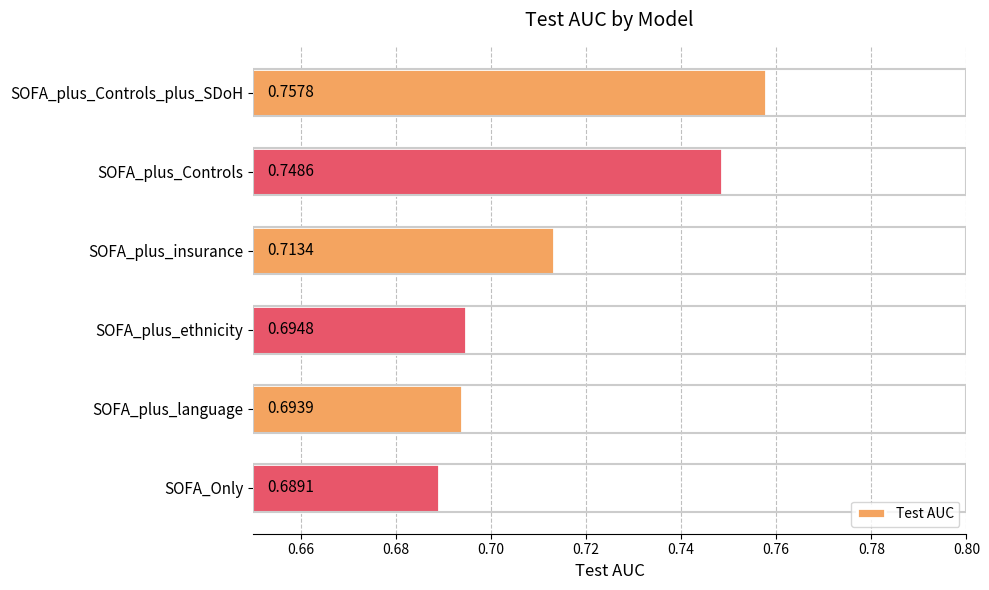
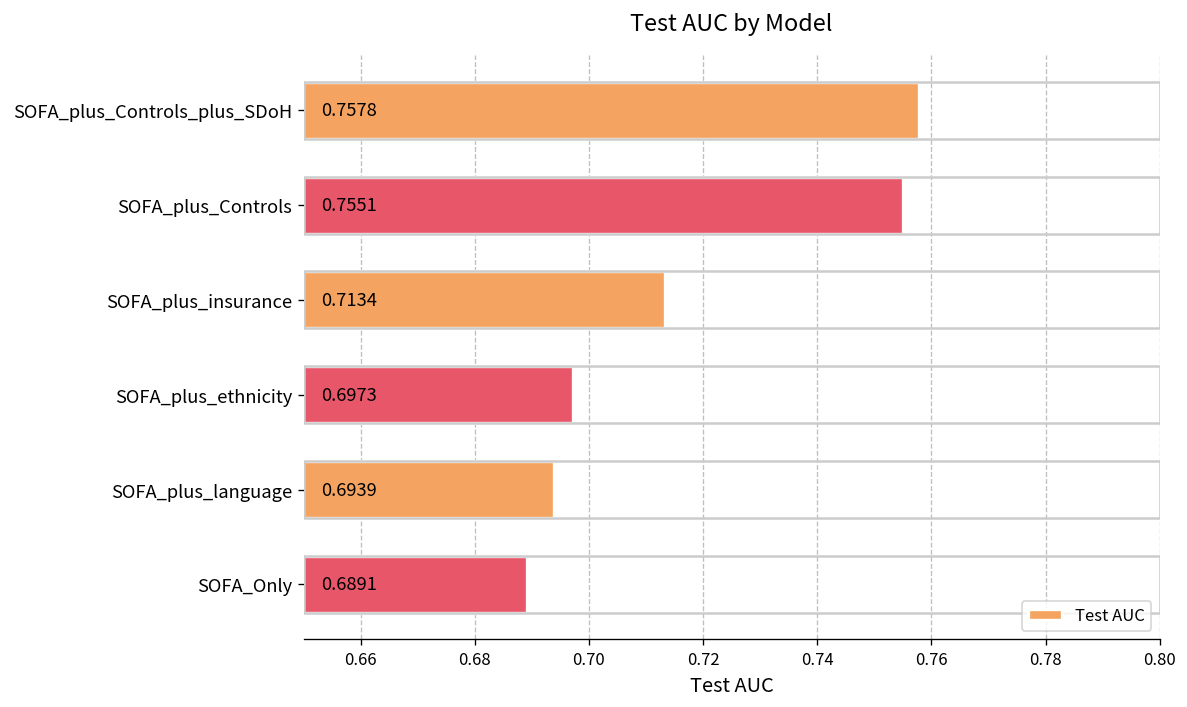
SOFA_plus_Controls: 0.7486 -> 0.7551
SOFA_plus_ethnicity: 0.6948 -> 0.6973
